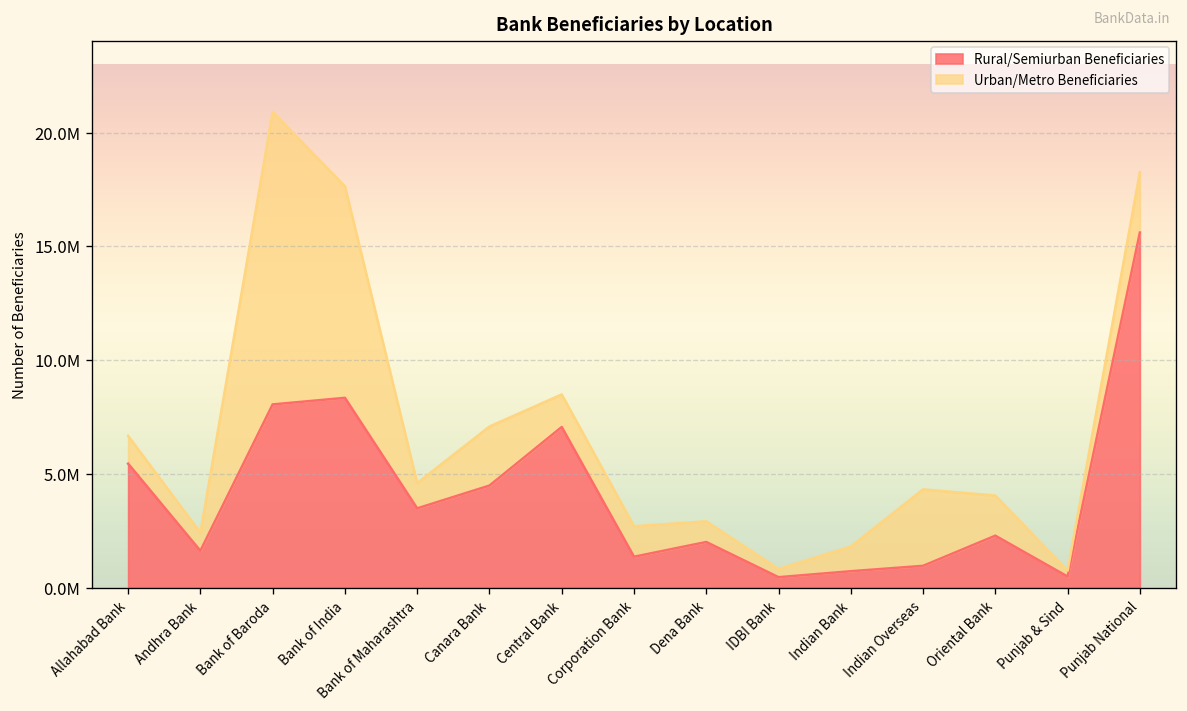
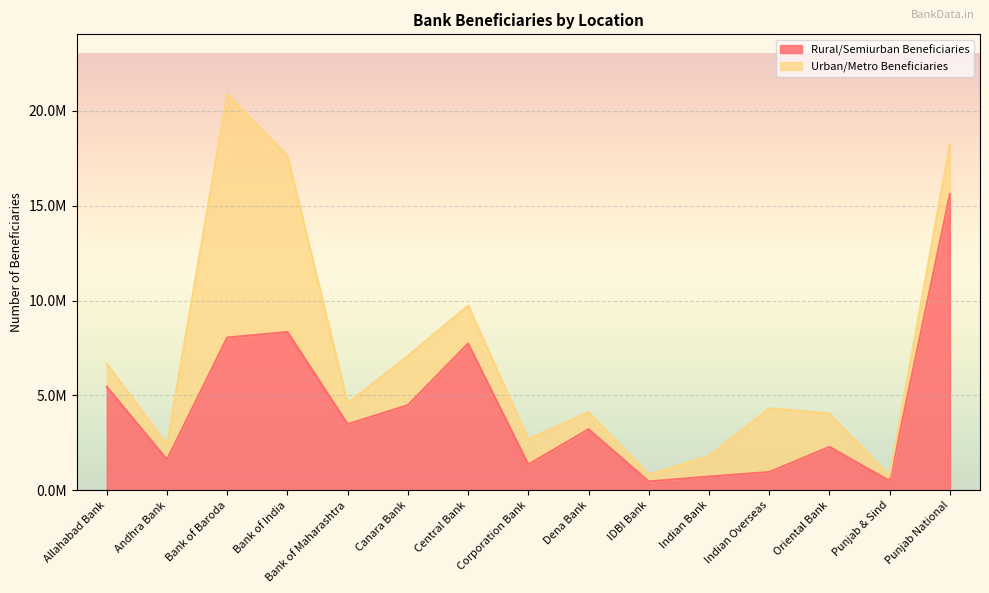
Rural/Semiurban Beneficiaries, Central Bank: 7100000 -> 7700000
Urban/Metro Beneficiaries, Central Bank: 1400000 -> 2000000
Rural/Semiurban Beneficiaries, Dena Bank: 2000000 -> 3200000
